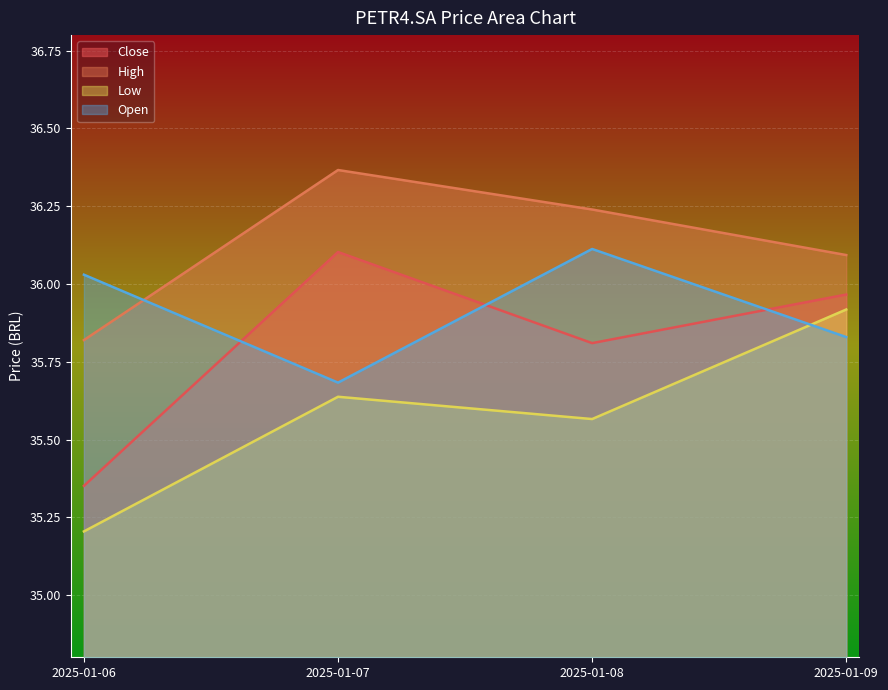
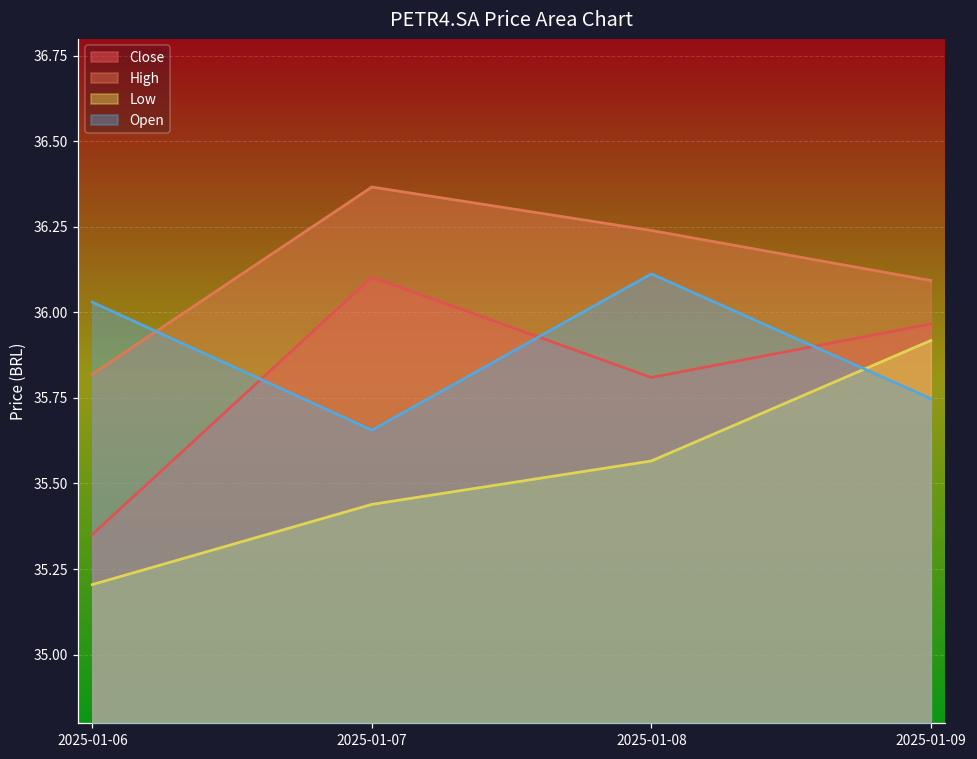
Low, 2025-01-07: 35.64 -> 35.44
Open, 2025-01-07: 35.68 -> 35.66
Open, 2025-01-09: 35.83 -> 35.75
